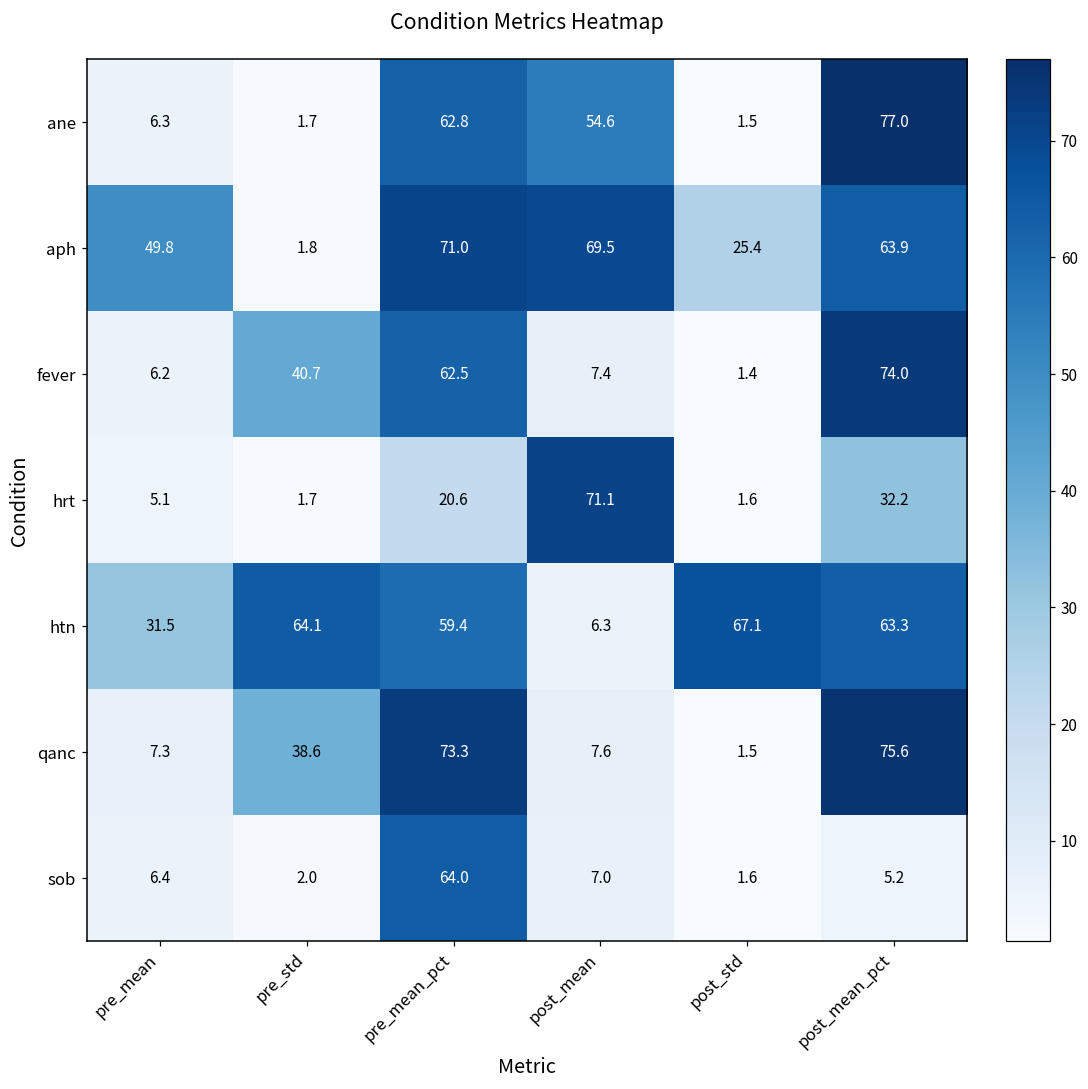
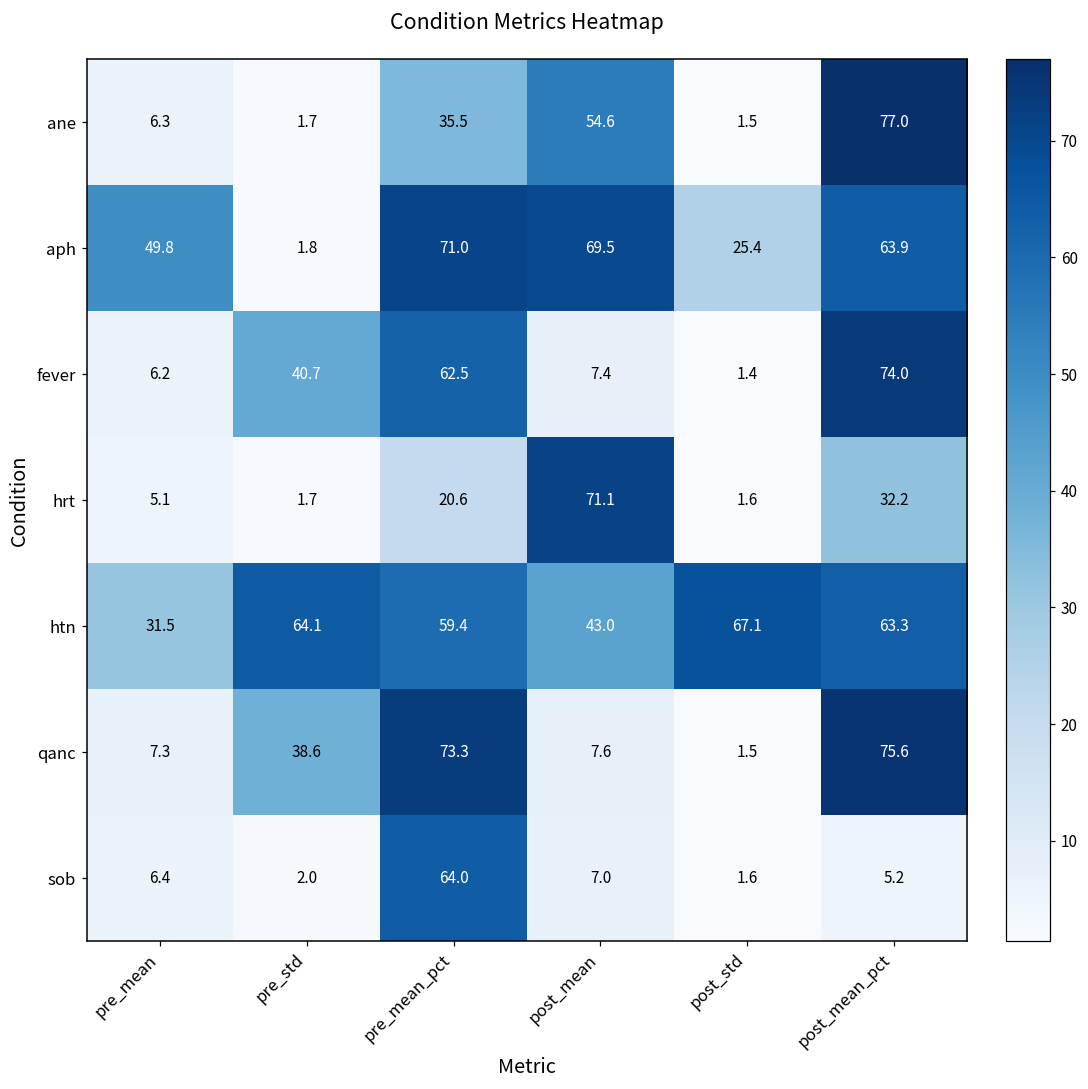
ane, pre_mean_pct: 62.8 -> 35.5
htn, post_mean: 6.3 -> 43.0
